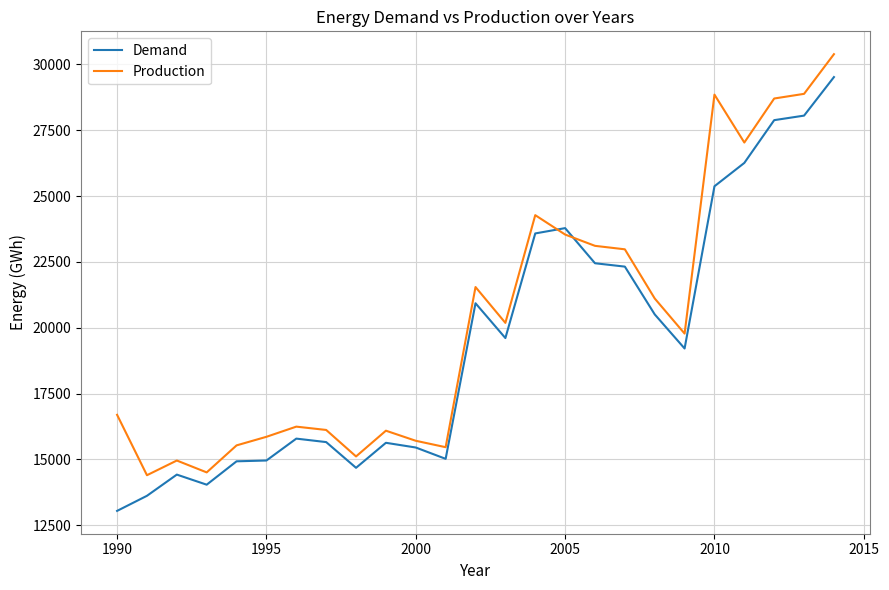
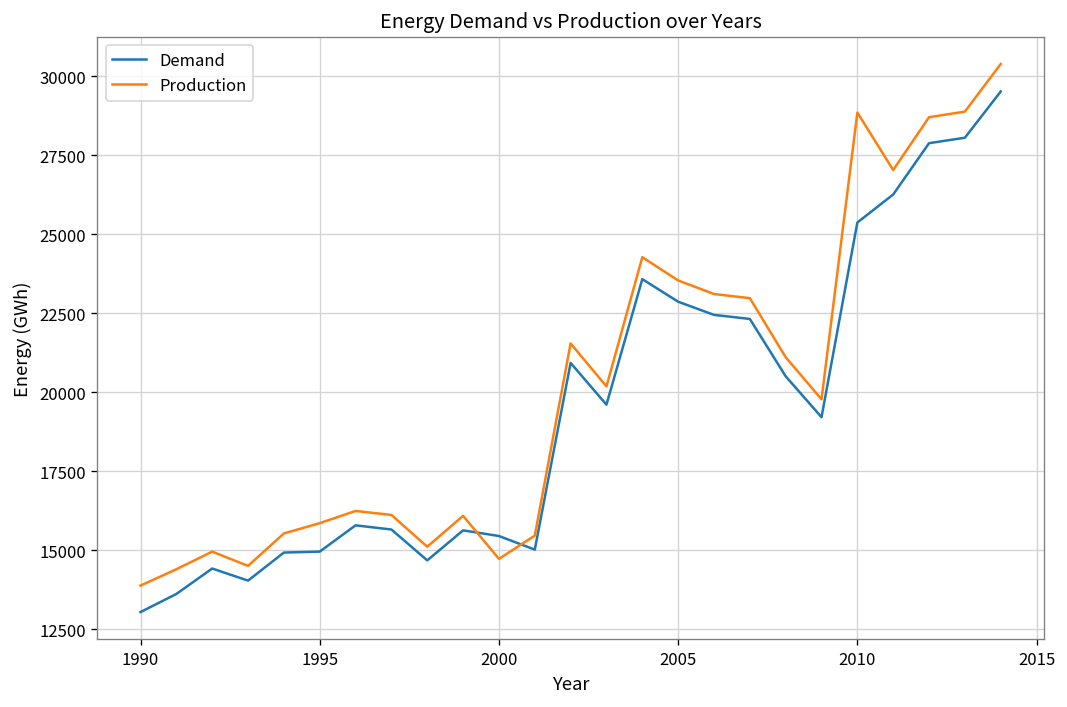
Production, 1990: 16700 -> 13900
Production, 2000: 15700 -> 14700
Demand, 2005: 23800 -> 22900
